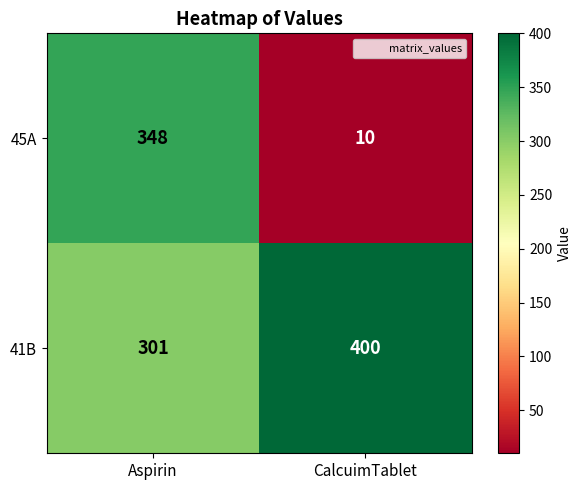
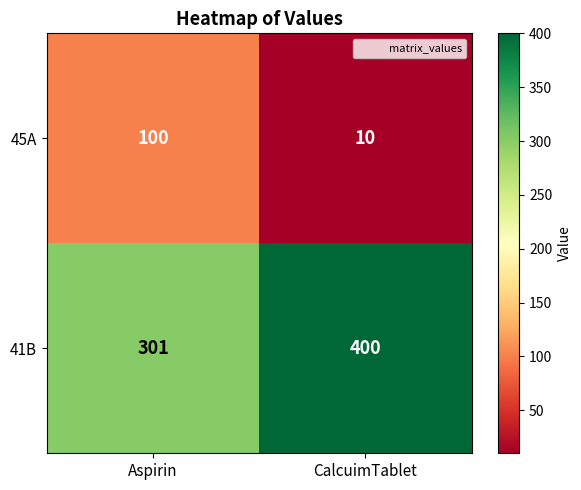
45A, Aspirin: 348 -> 100
